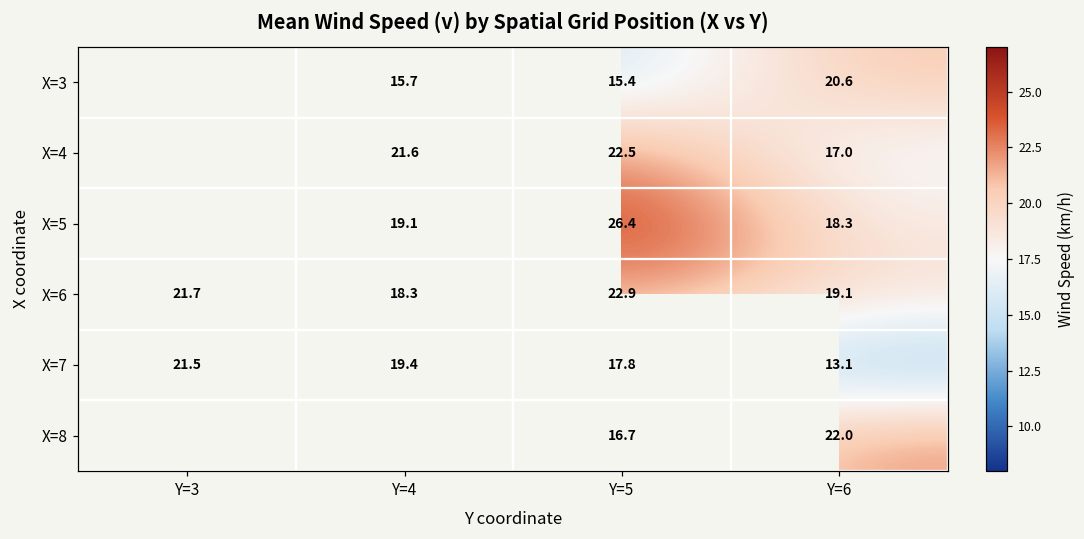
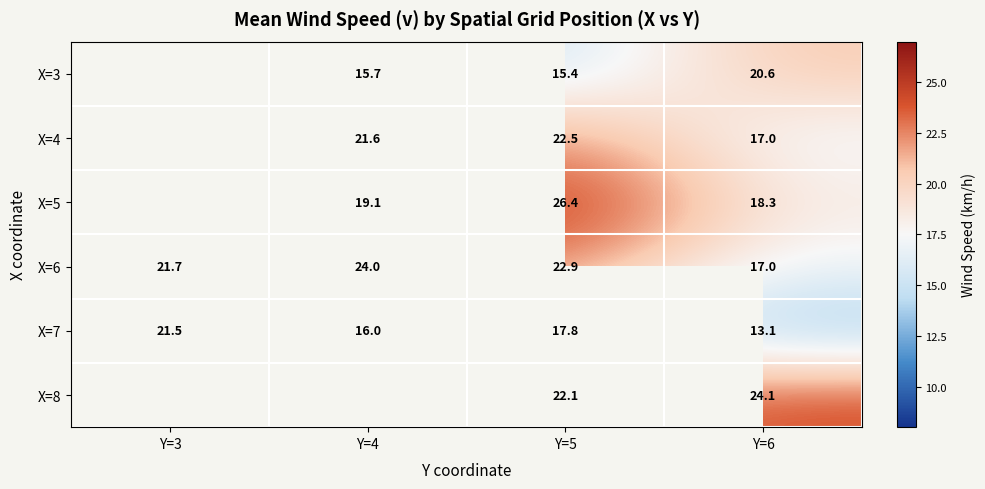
X=6, Y=4: 18.3 -> 24.0
X=6, Y=6: 19.1 -> 17.0
X=7, Y=4: 19.4 -> 16.0
X=8, Y=5: 16.7 -> 22.1
X=8, Y=6: 22.0 -> 24.1
